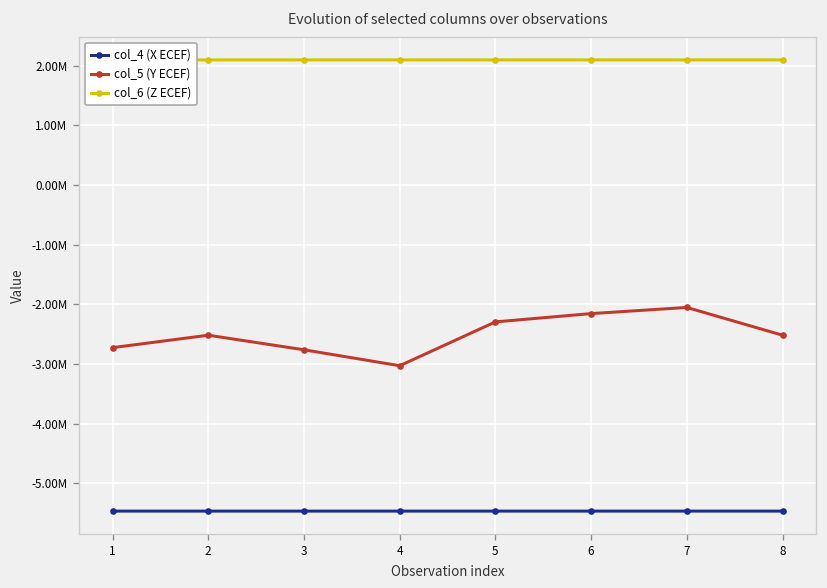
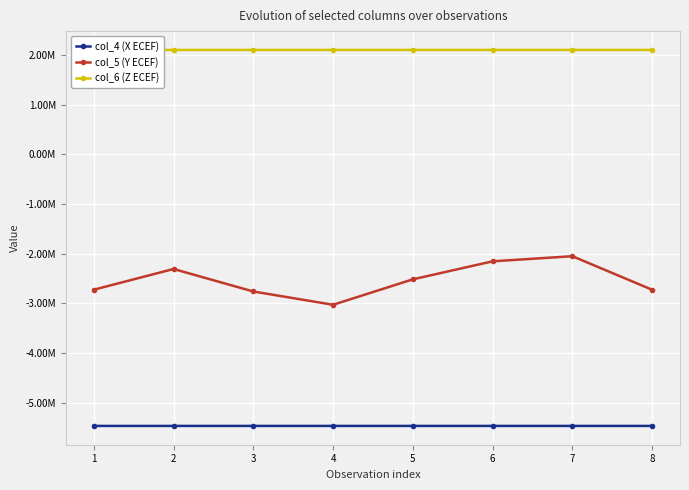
col_5 (Y ECEF), 2: -2500000 -> -2300000
col_5 (Y ECEF), 5: -2300000 -> -2500000
col_5 (Y ECEF), 8: -2500000 -> -2700000
